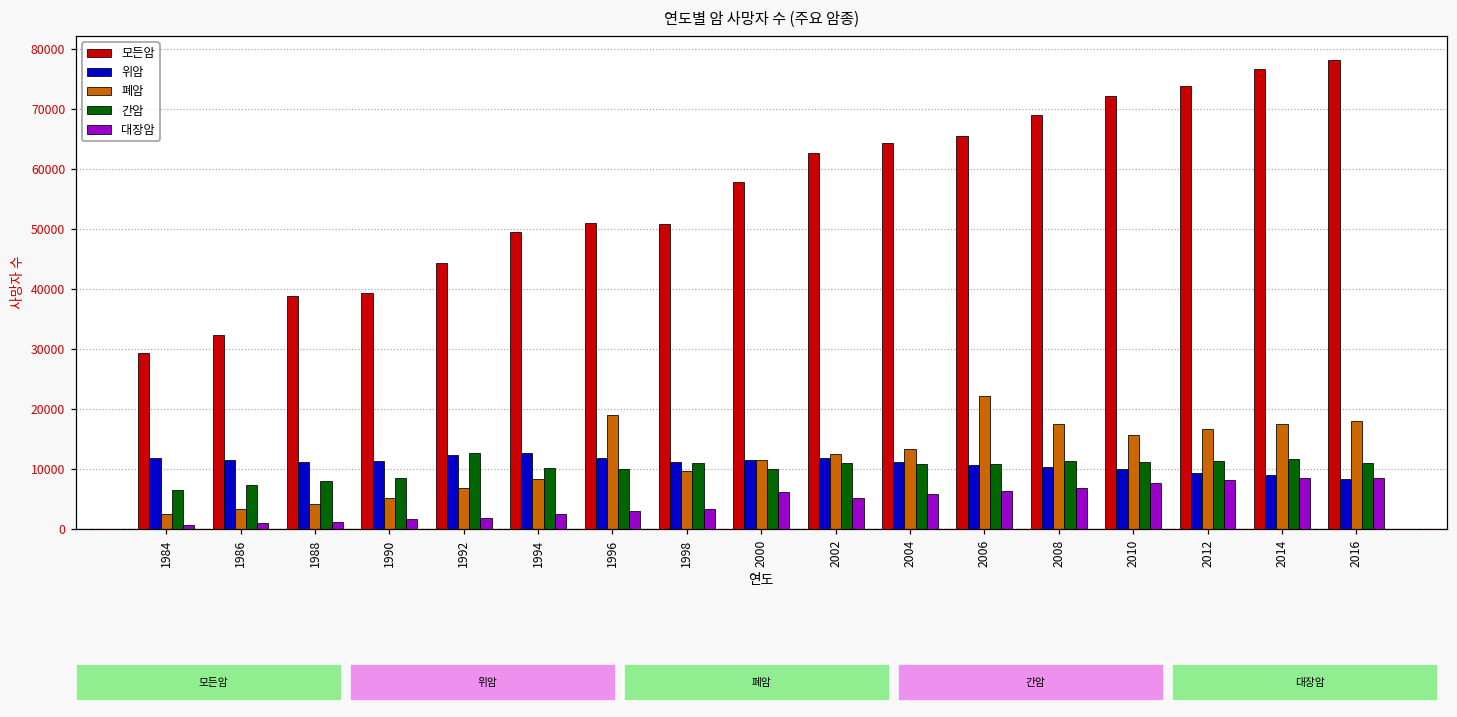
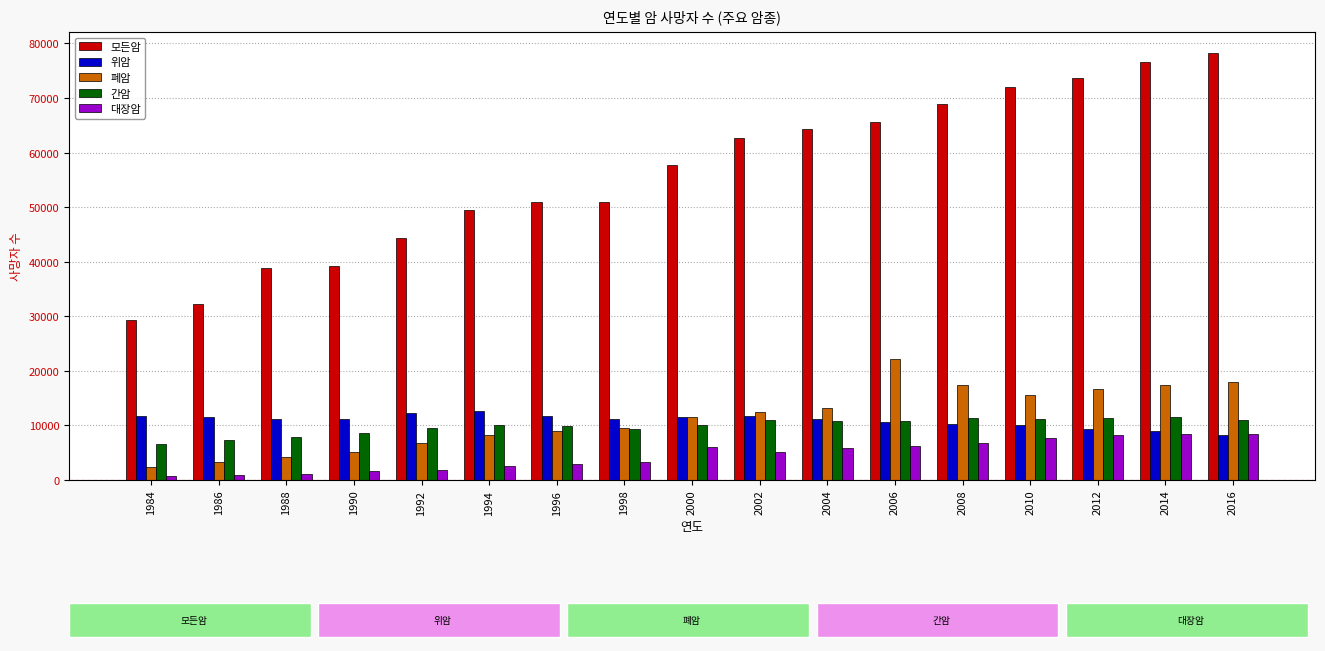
간암, 1992: 13000 -> 10000
폐암, 1996: 19000 -> 9000
간암, 1998: 11000 -> 9000
